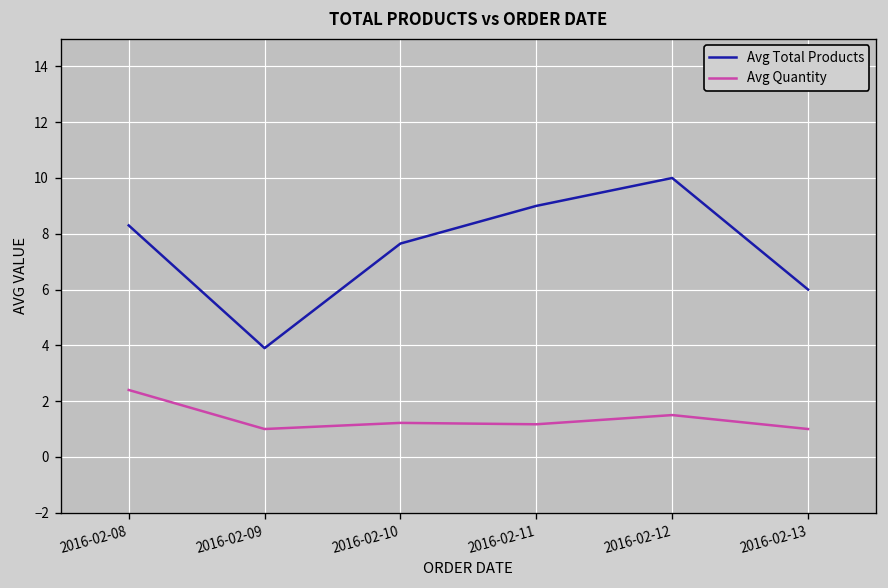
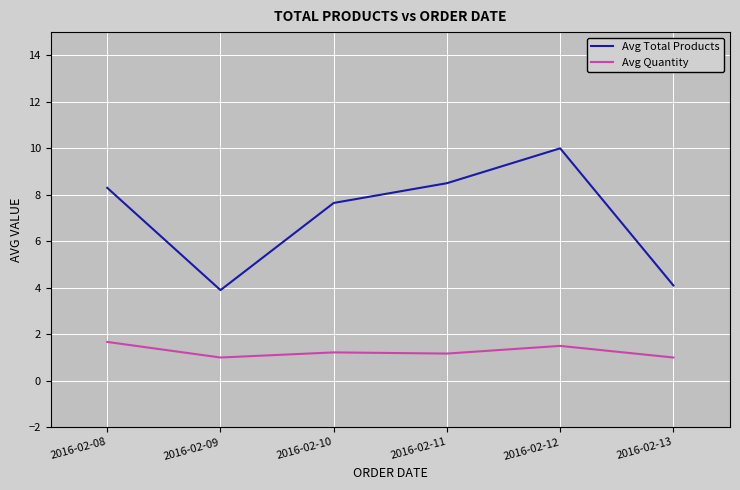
Avg Quantity, 2016-02-08: 2.4 -> 1.7
Avg Total Products, 2016-02-11: 9.0 -> 8.5
Avg Total Products, 2016-02-13: 6.0 -> 4.1
